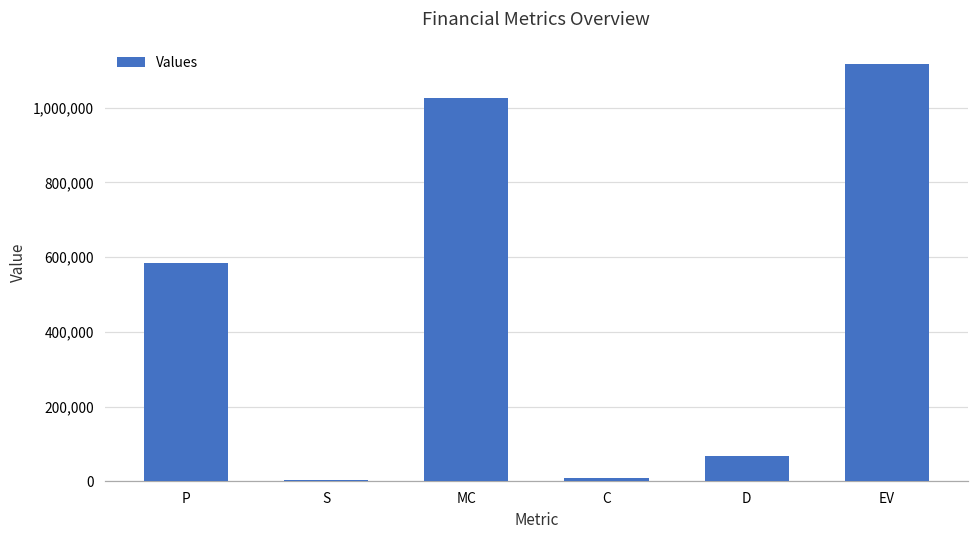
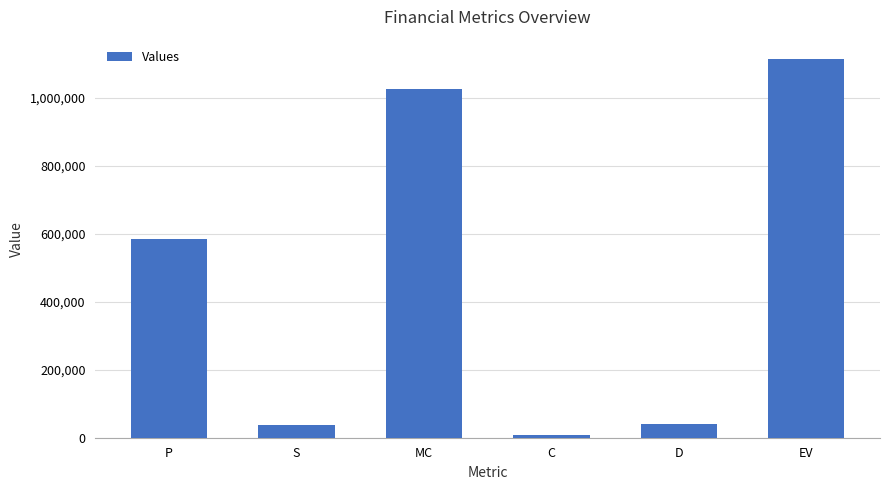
S: 0 -> 40,000
D: 70,000 -> 40,000
